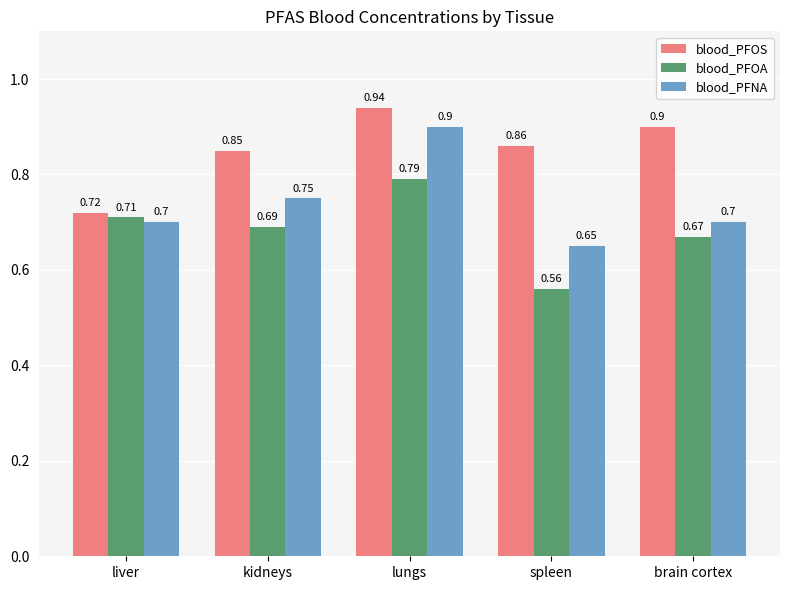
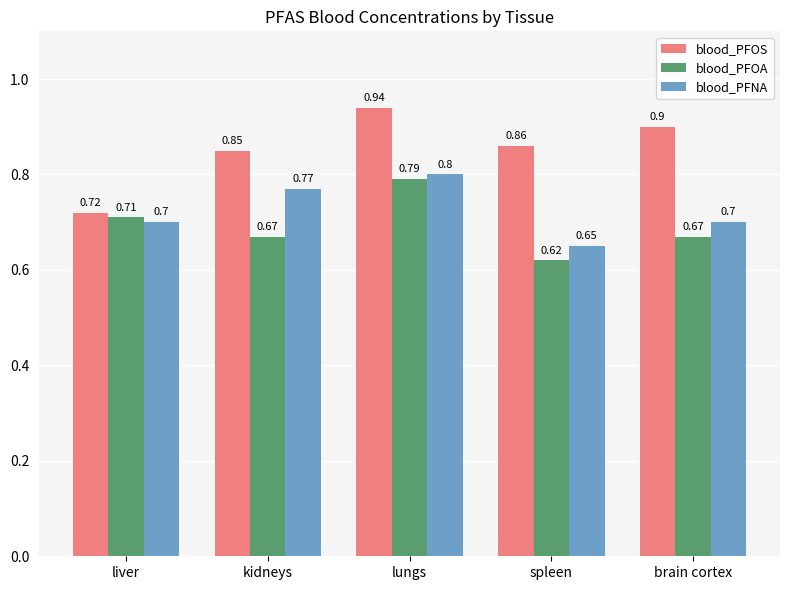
blood_PFOA, kidneys: 0.69 -> 0.67
blood_PFNA, kidneys: 0.75 -> 0.77
blood_PFNA, lungs: 0.9 -> 0.8
blood_PFOA, spleen: 0.56 -> 0.62
